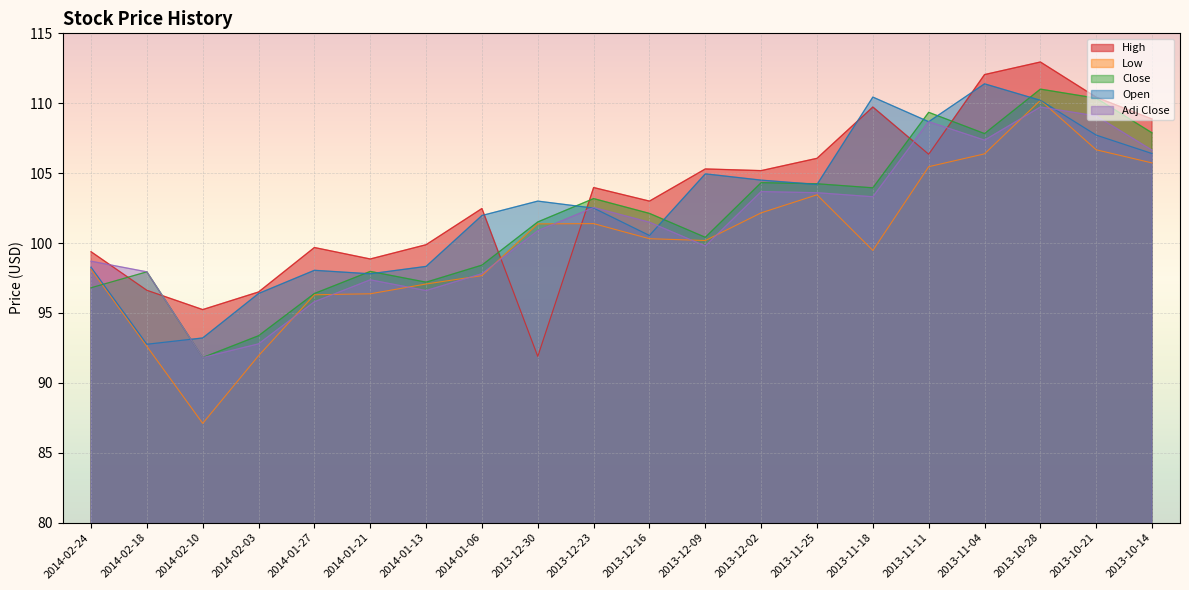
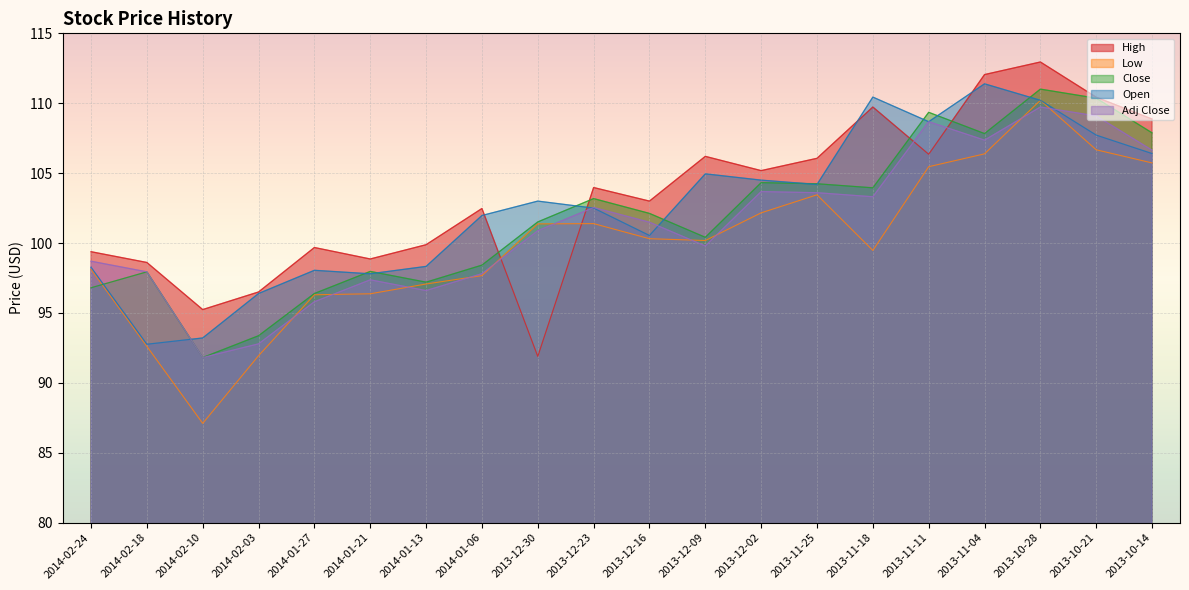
High, 2014-02-18: 96.6 -> 98.6
High, 2013-12-09: 105.3 -> 106.2
